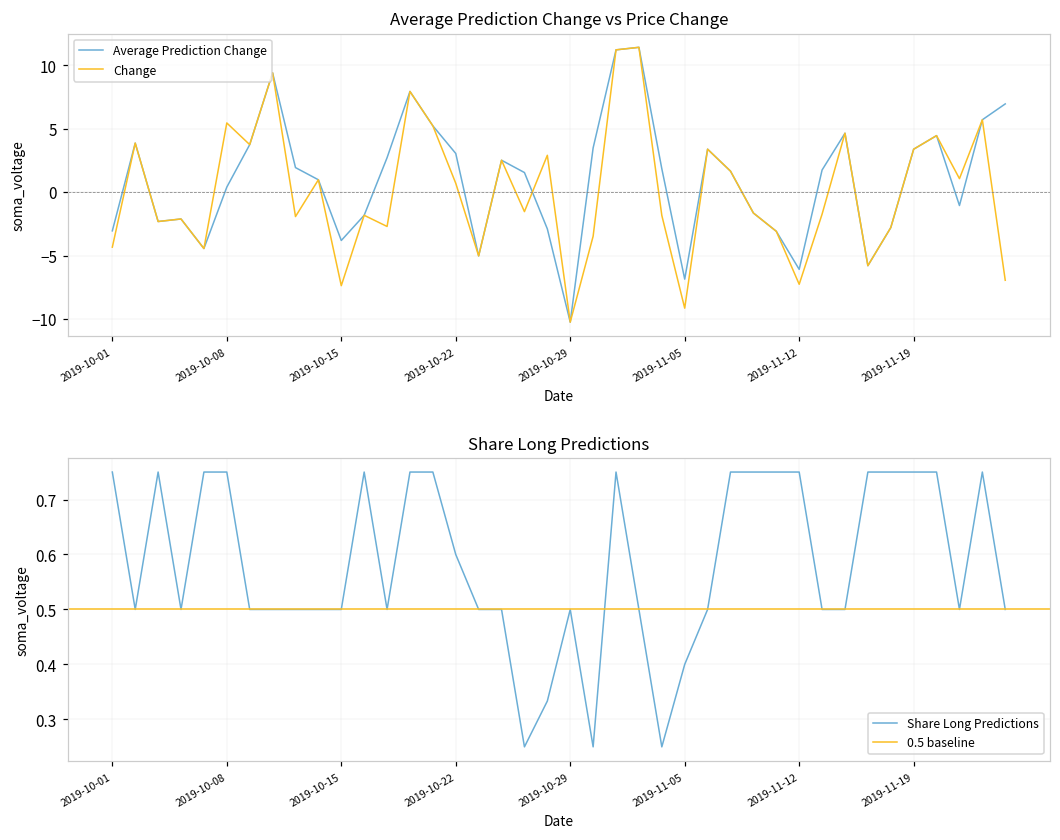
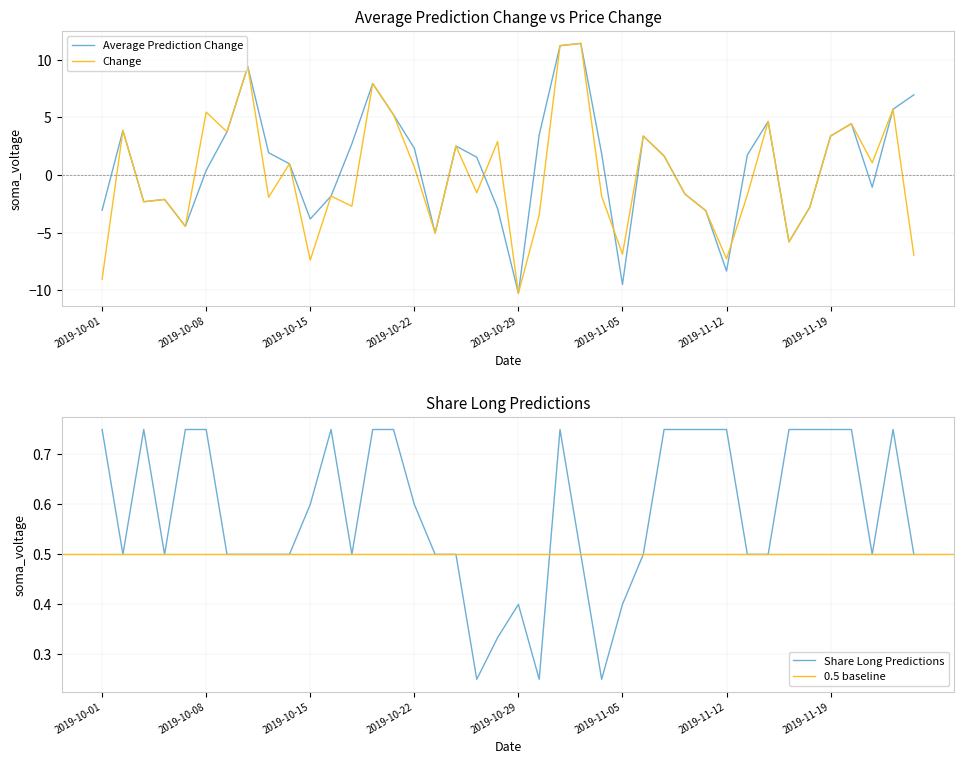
Average Prediction Change vs Price Change, Change, 2019-10-01: -4.3 -> -9.0
Average Prediction Change vs Price Change, Average Prediction Change, 2019-10-22: 3.0 -> 2.3
Average Prediction Change vs Price Change, Average Prediction Change, 2019-11-05: -6.9 -> -9.5
Average Prediction Change vs Price Change, Change, 2019-11-05: -9.2 -> -6.9
Average Prediction Change vs Price Change, Average Prediction Change, 2019-11-12: -6.1 -> -8.3
Share Long Predictions, 2019-10-15: 0.5 -> 0.6
Share Long Predictions, 2019-10-29: 0.5 -> 0.4
